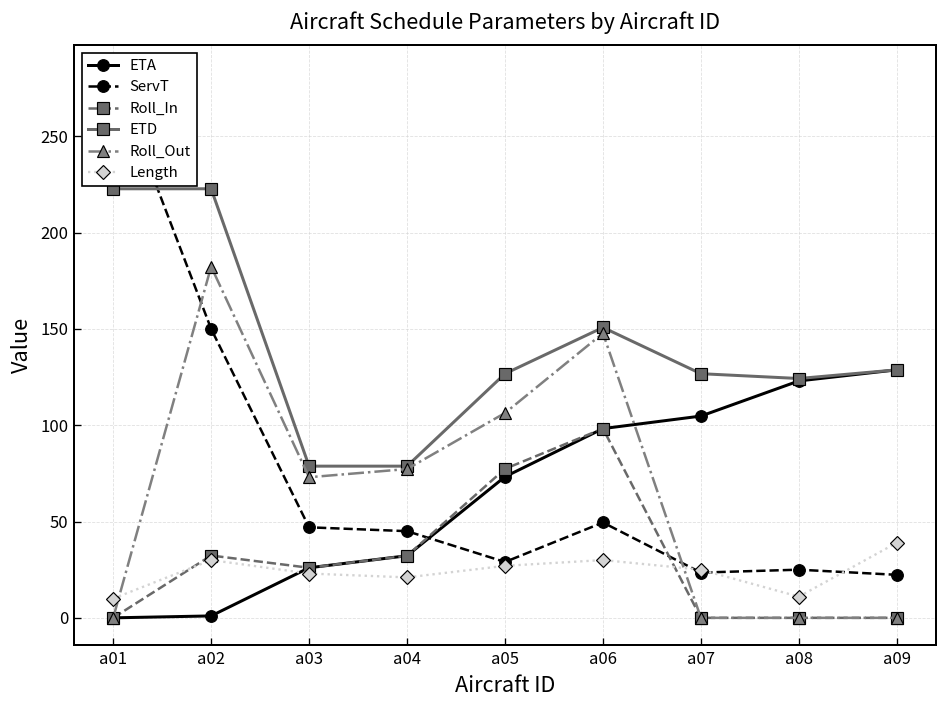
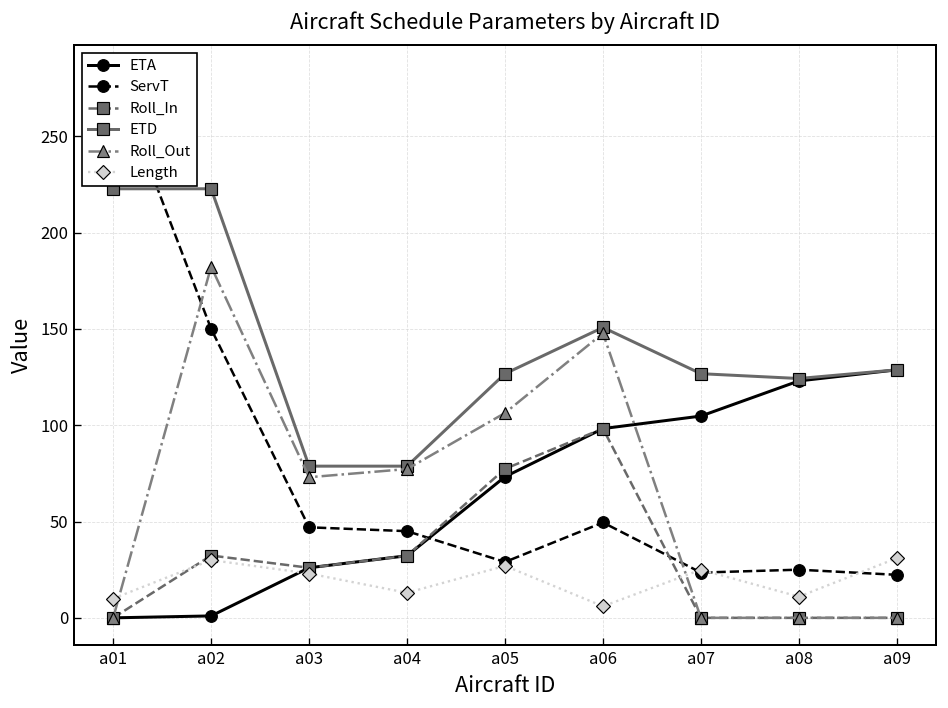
Length, a04: 21 -> 13
Length, a06: 30 -> 6
Length, a09: 39 -> 31
